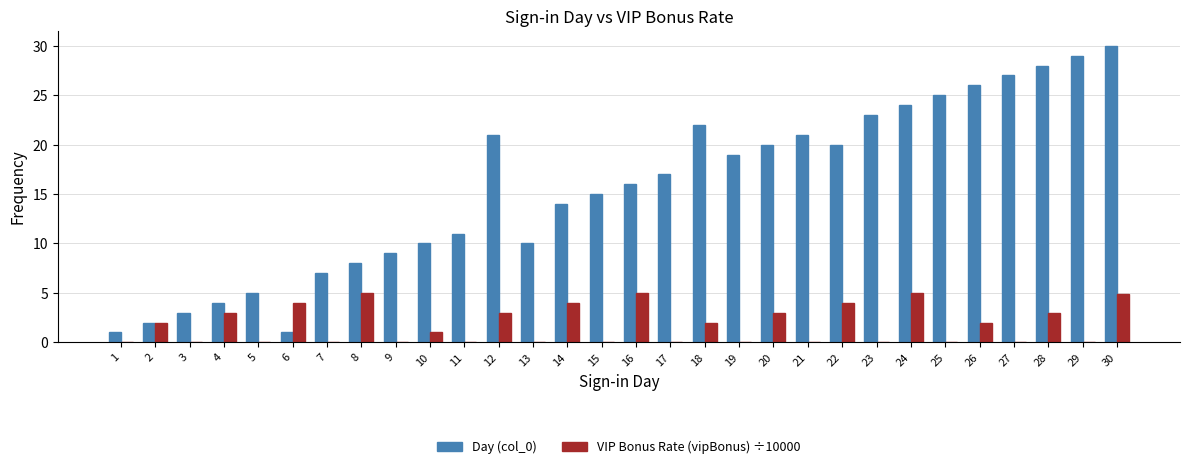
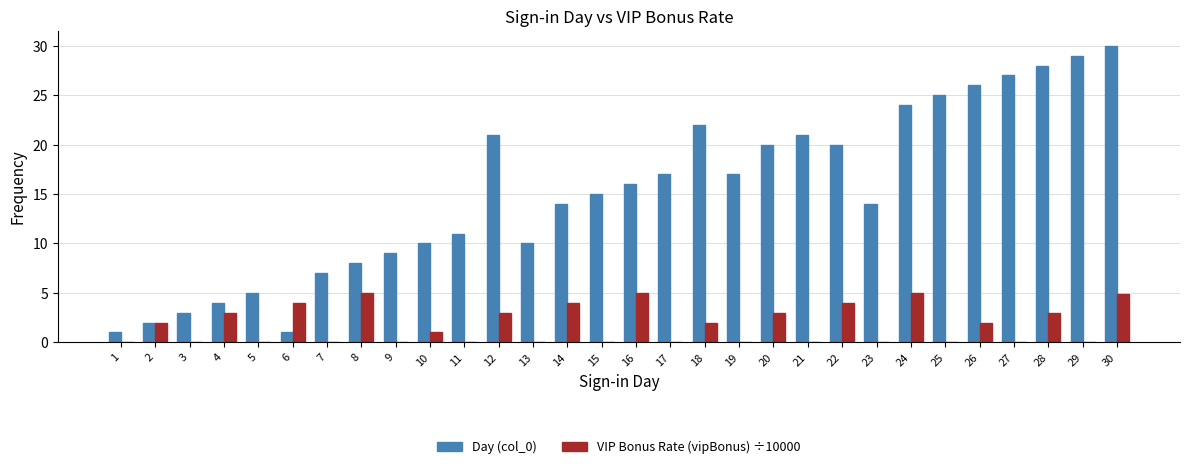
Day (col_0), 19: 19 -> 17
Day (col_0), 23: 23 -> 14
